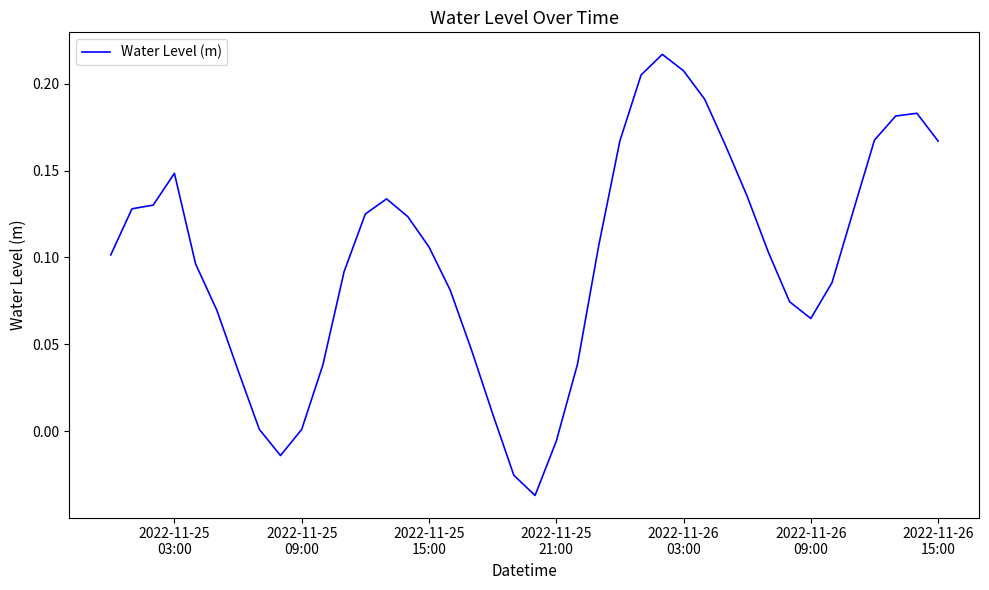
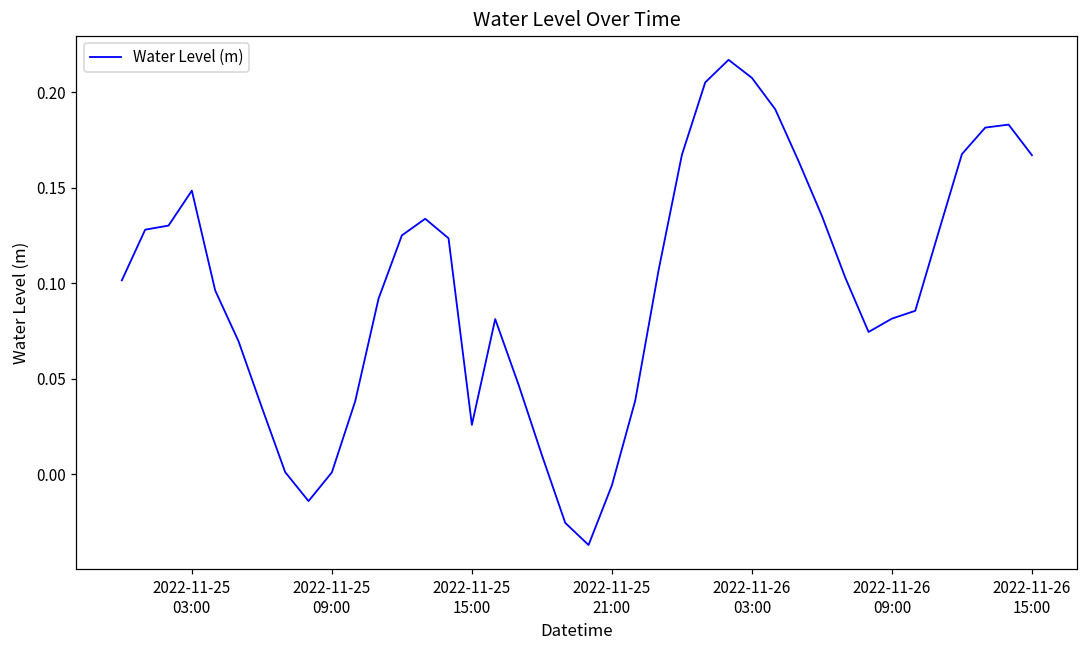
2022-11-25 15:00: 0.106 -> 0.026
2022-11-26 09:00: 0.065 -> 0.081
